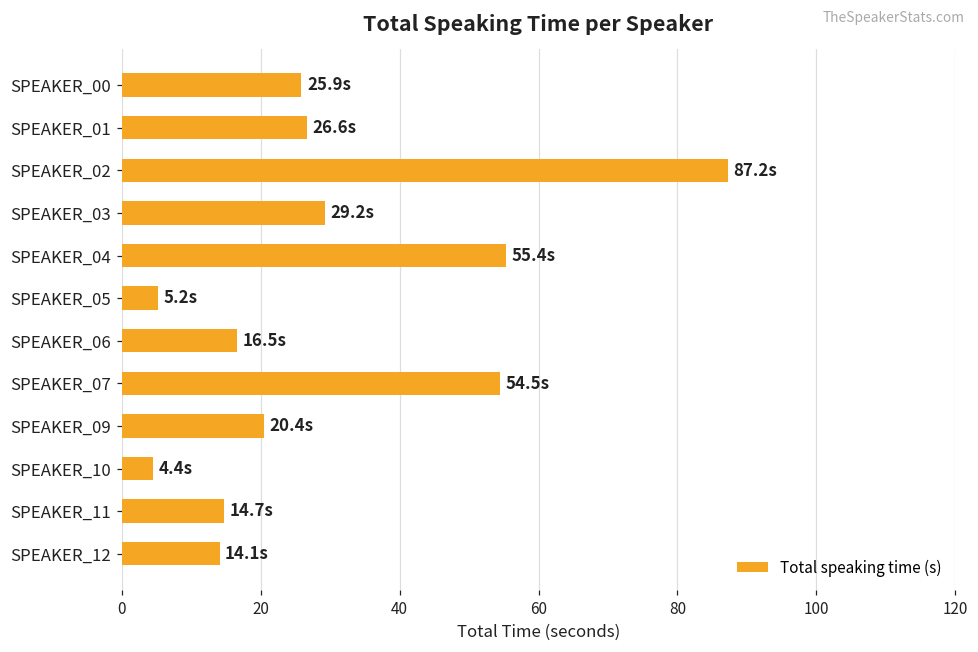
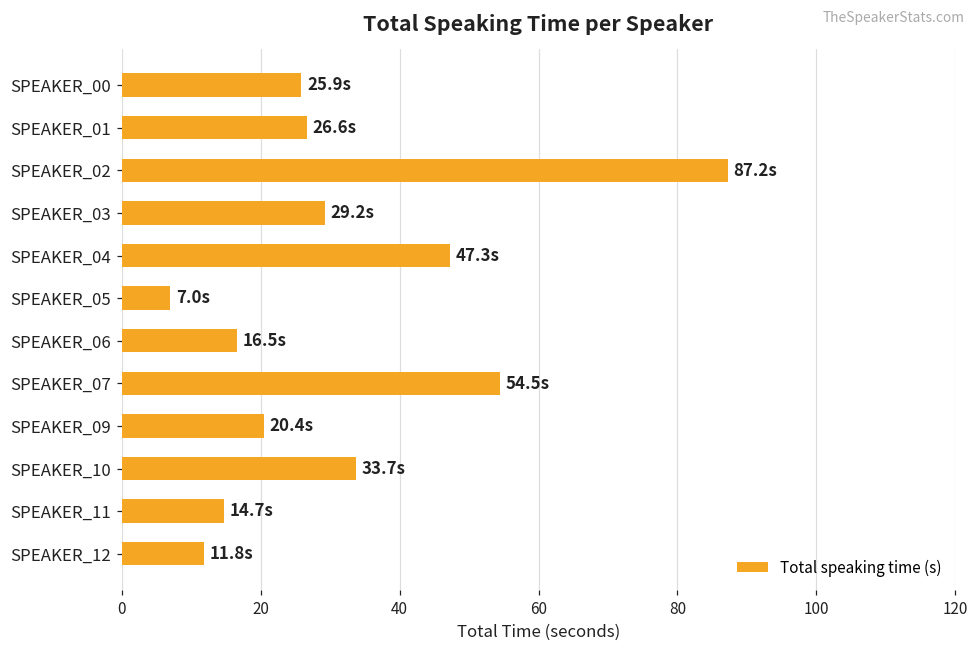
SPEAKER_04: 55.4s -> 47.3s
SPEAKER_05: 5.2s -> 7.0s
SPEAKER_10: 4.4s -> 33.7s
SPEAKER_12: 14.1s -> 11.8s
